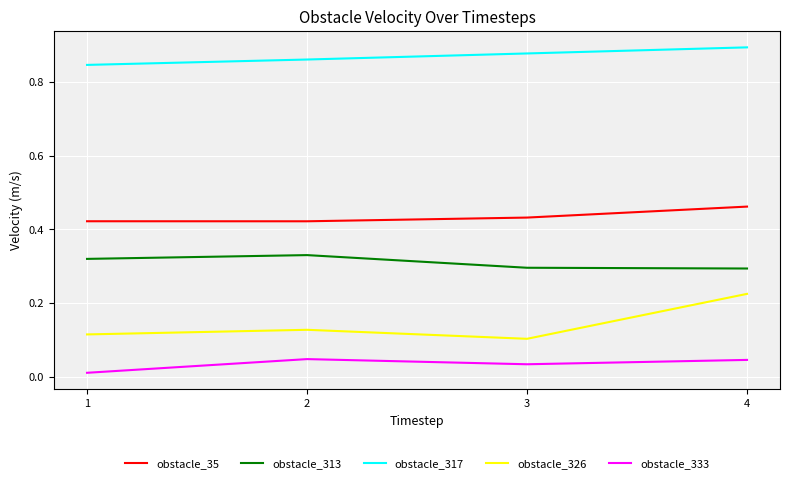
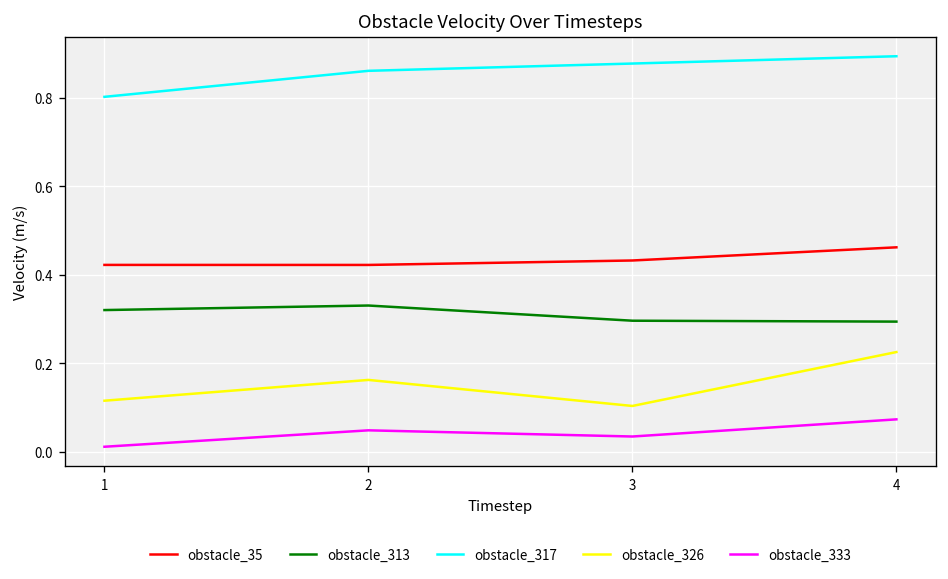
obstacle_317, 1: 0.85 -> 0.80
obstacle_326, 2: 0.13 -> 0.16
obstacle_333, 4: 0.05 -> 0.07
